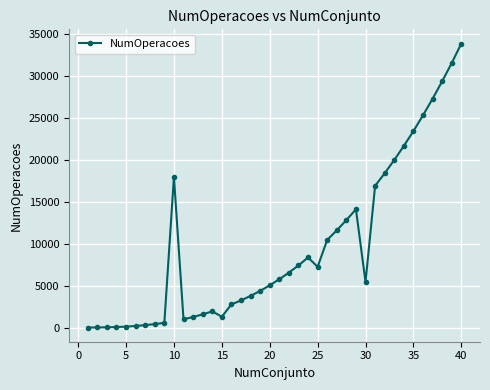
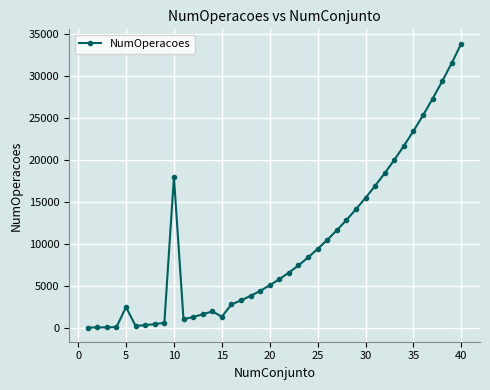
5: 0 -> 2000
25: 7000 -> 9000
30: 5000 -> 15000
